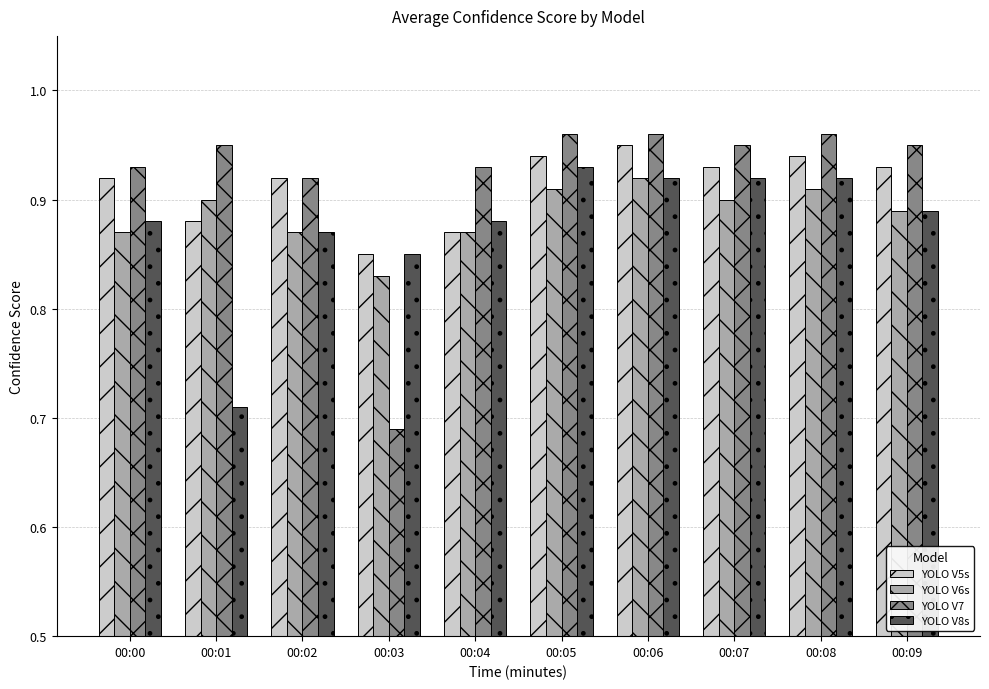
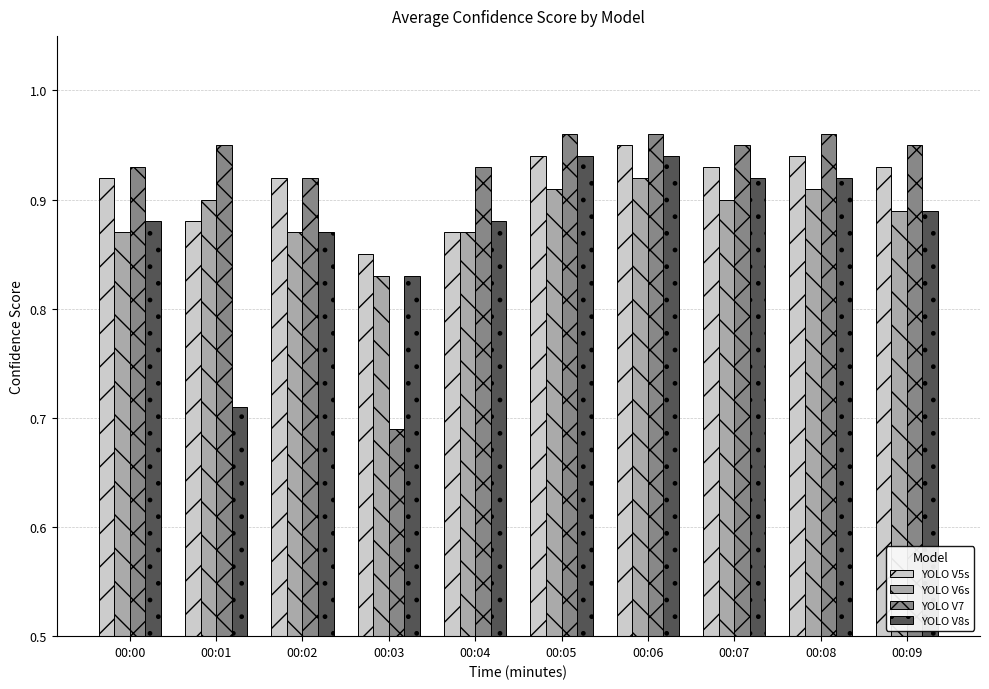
YOLO V8s, 00:03: 0.85 -> 0.83
YOLO V8s, 00:05: 0.93 -> 0.94
YOLO V8s, 00:06: 0.92 -> 0.94
